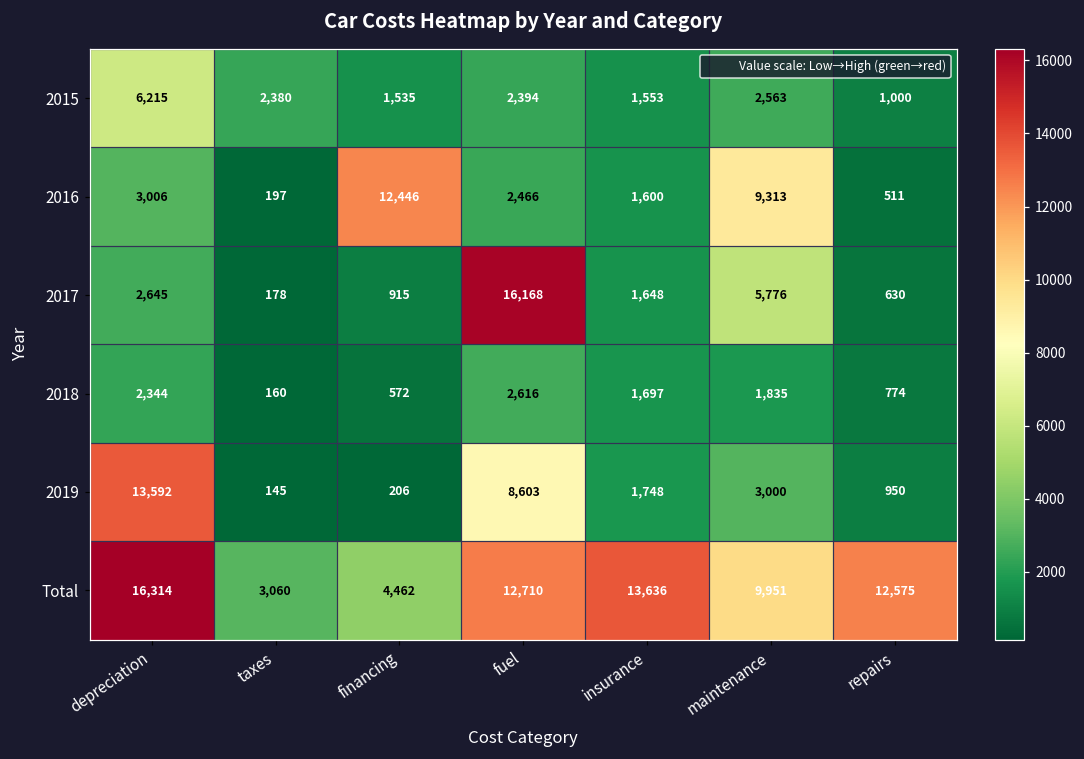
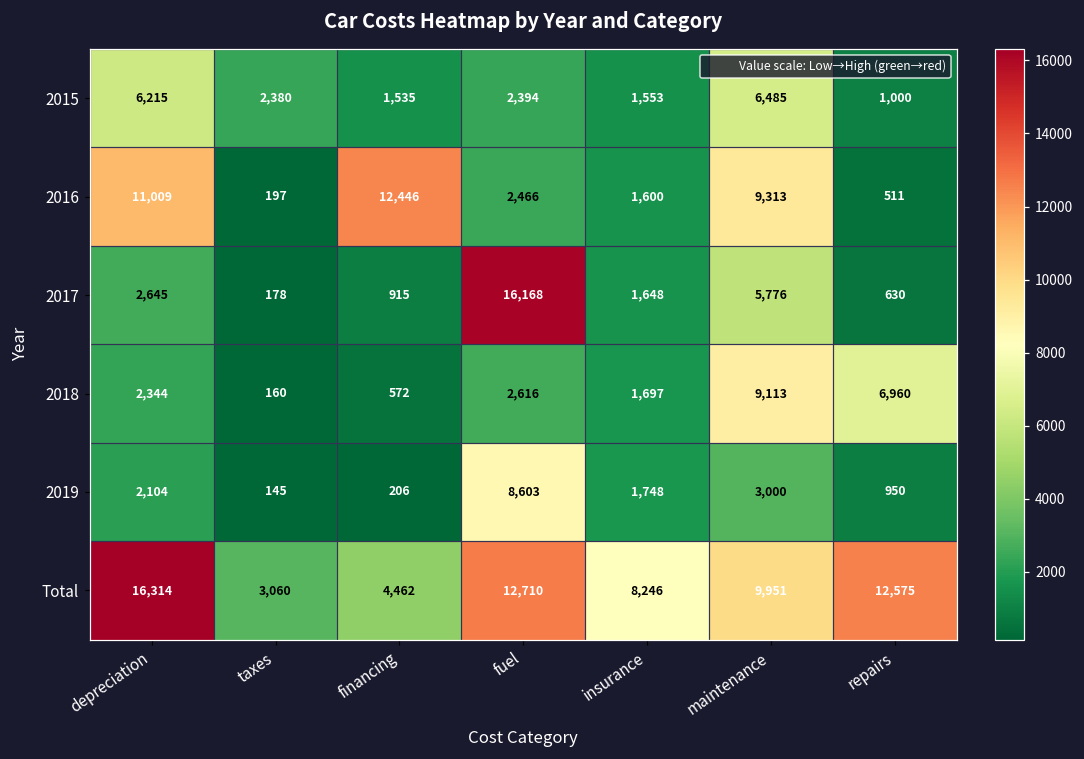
2015, maintenance: 2,563 -> 6,485
2016, depreciation: 3,006 -> 11,009
2018, maintenance: 1,835 -> 9,113
2018, repairs: 774 -> 6,960
2019, depreciation: 13,592 -> 2,104
Total, insurance: 13,636 -> 8,246
